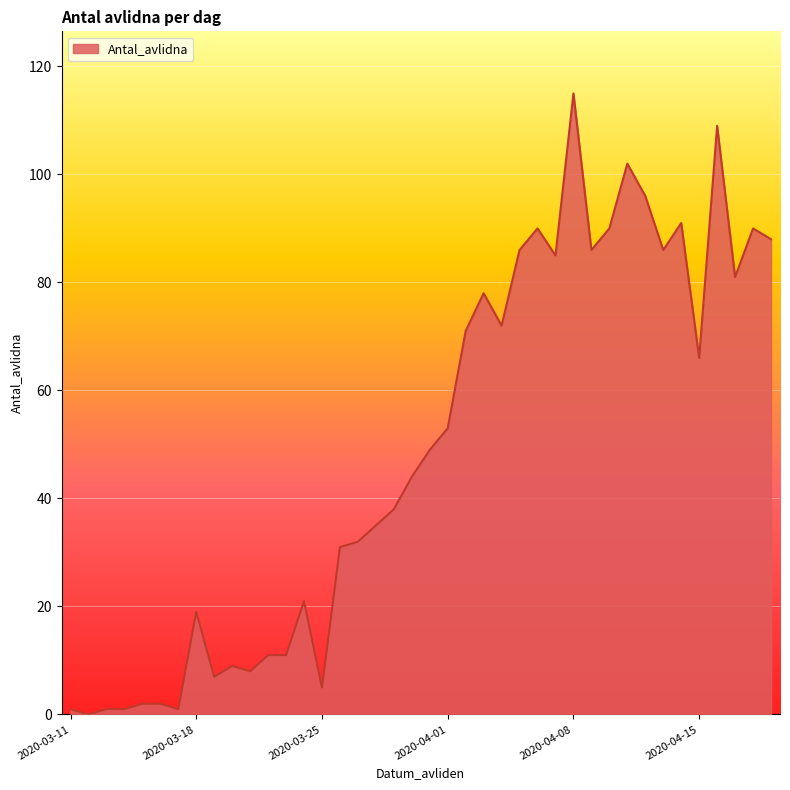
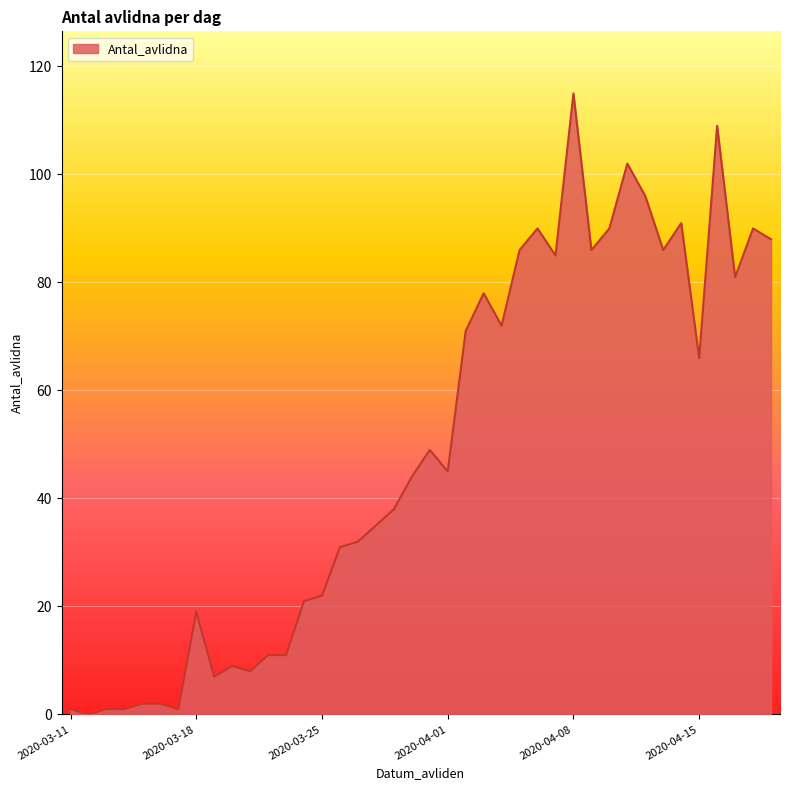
2020-03-25: 5 -> 22
2020-04-01: 53 -> 45
